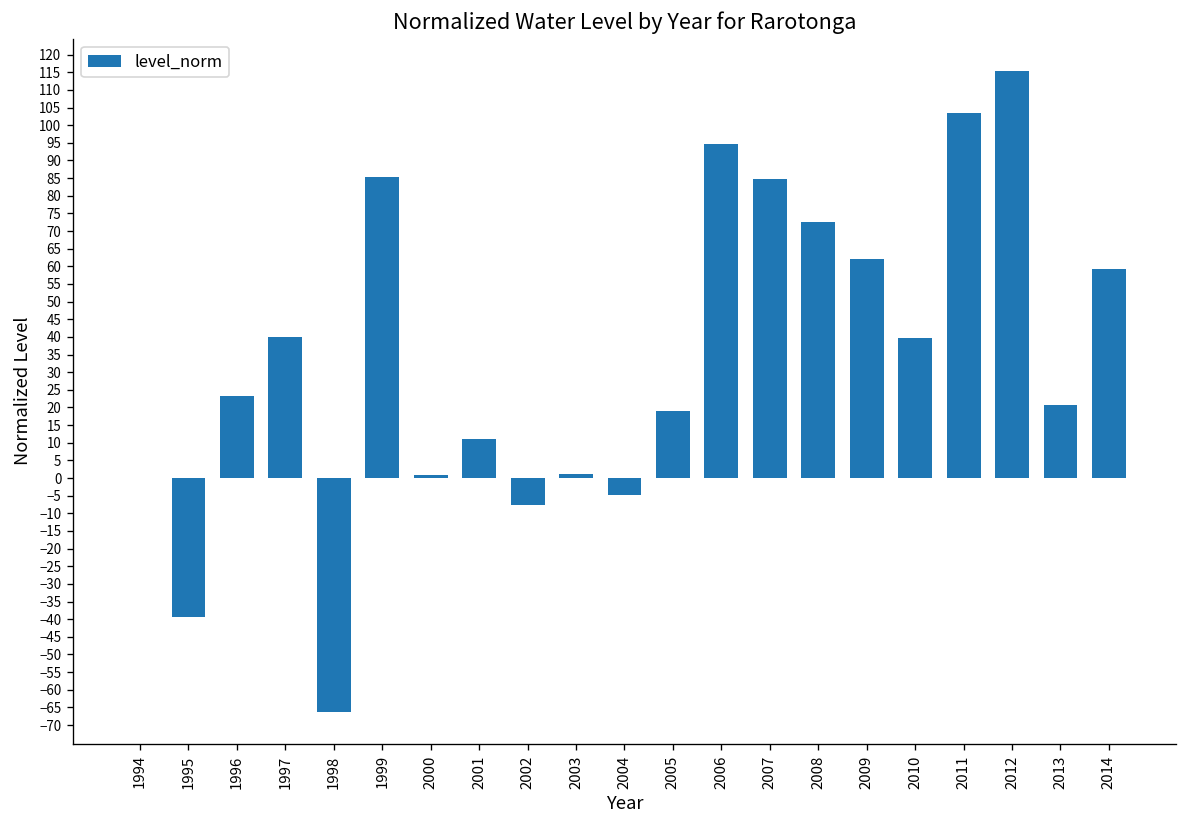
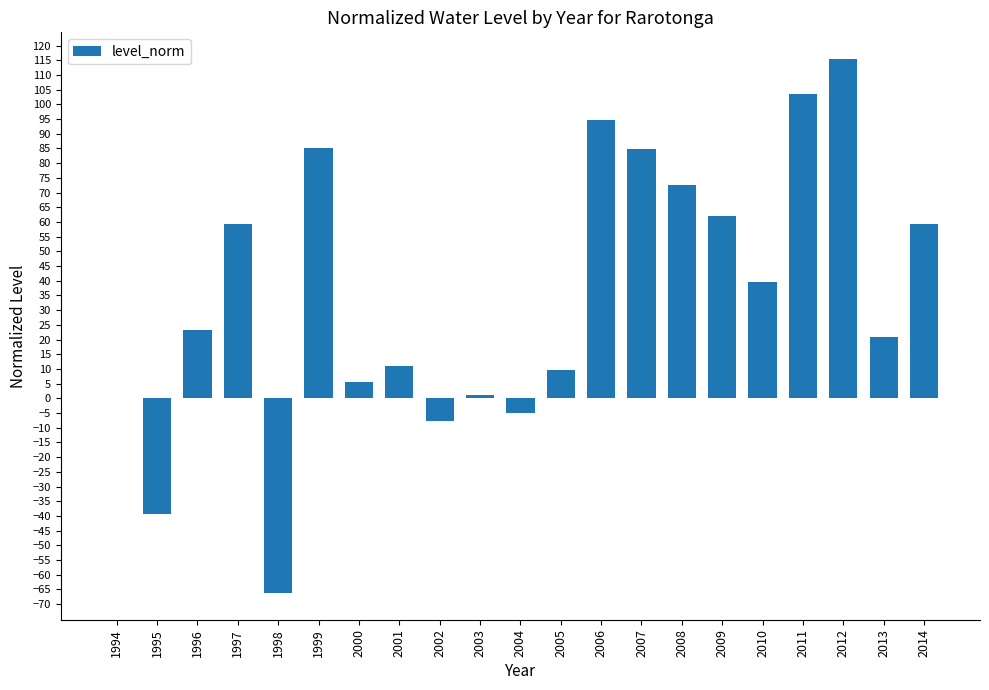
1997: 40 -> 59
2000: 1 -> 5
2005: 19 -> 10
